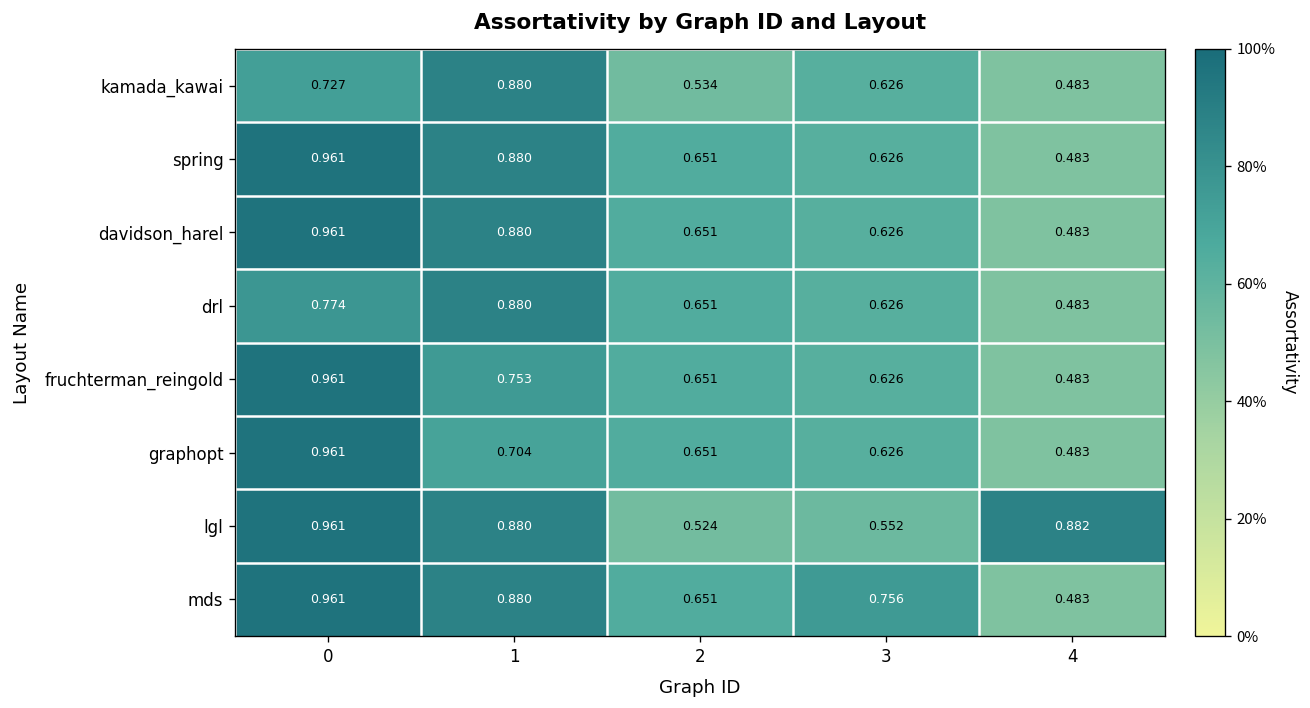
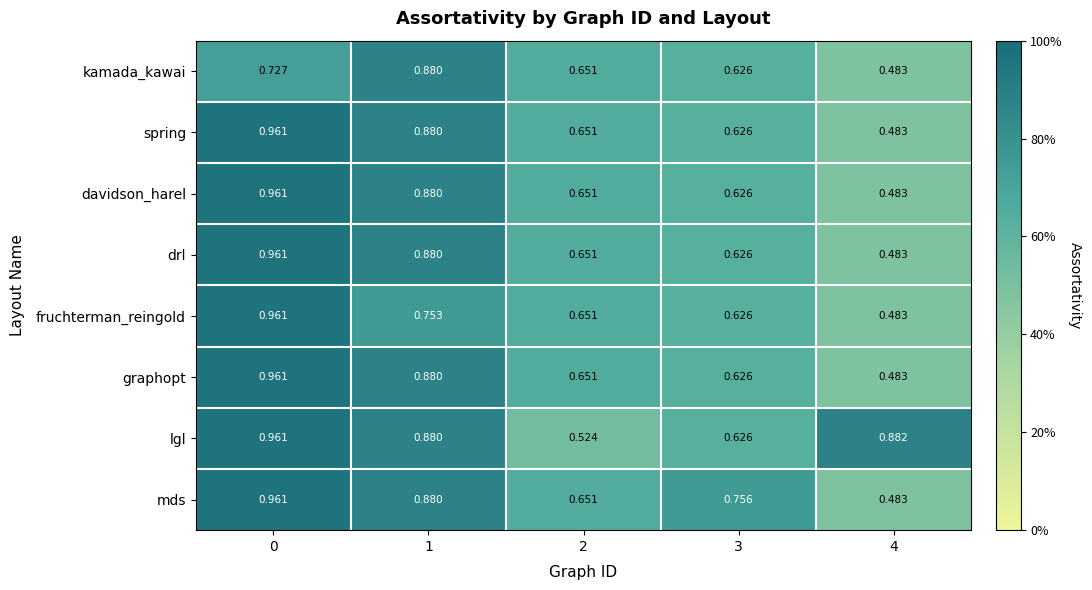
kamada_kawai, 2: 0.534 -> 0.651
drl, 0: 0.774 -> 0.961
graphopt, 1: 0.704 -> 0.880
lgl, 3: 0.552 -> 0.626
